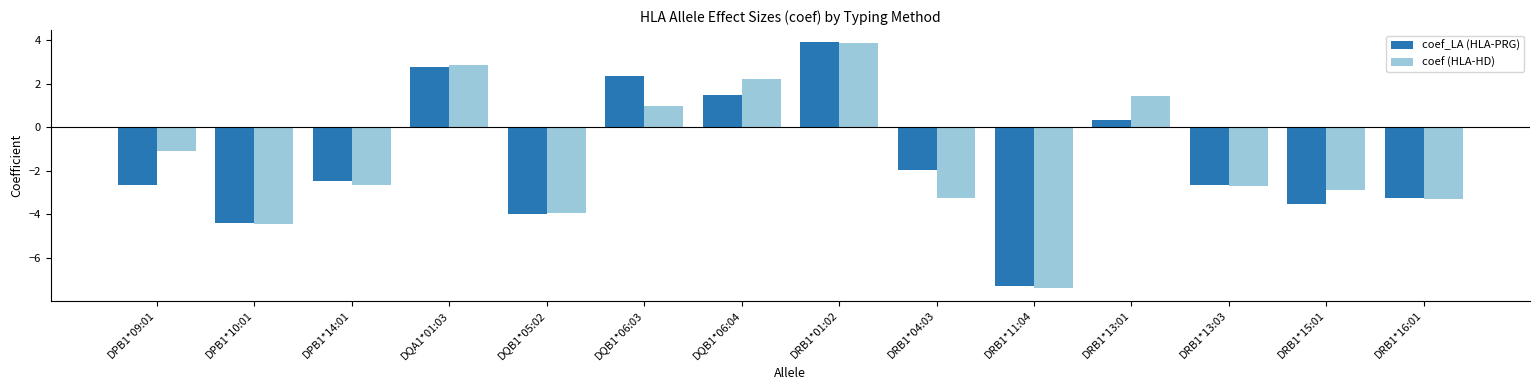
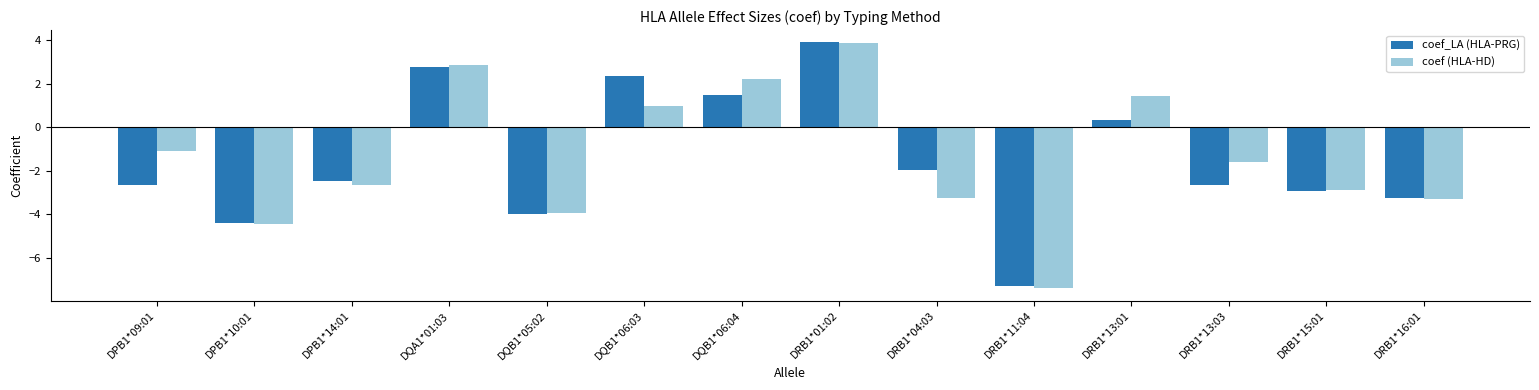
coef (HLA-HD), DRB1*13:03: -2.7 -> -1.6
coef_LA (HLA-PRG), DRB1*15:01: -3.5 -> -2.9
